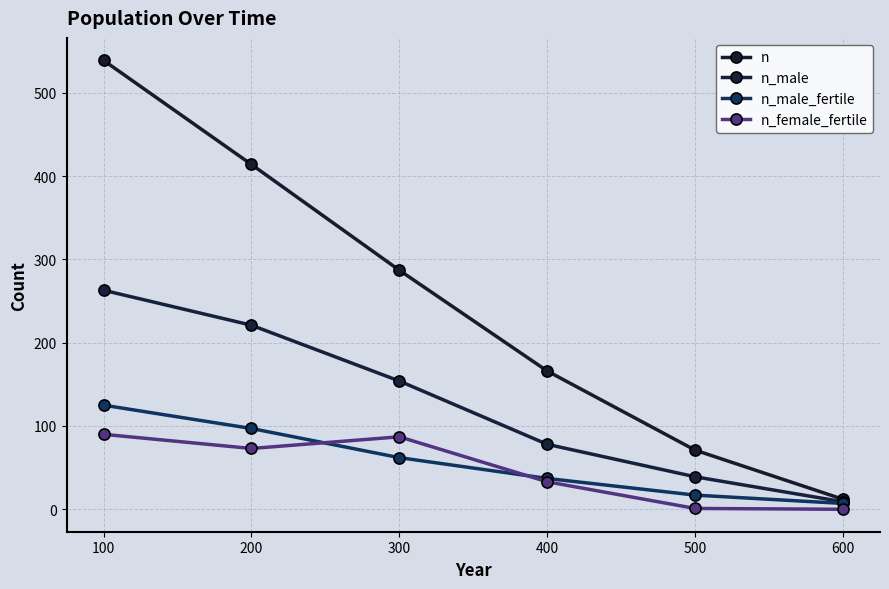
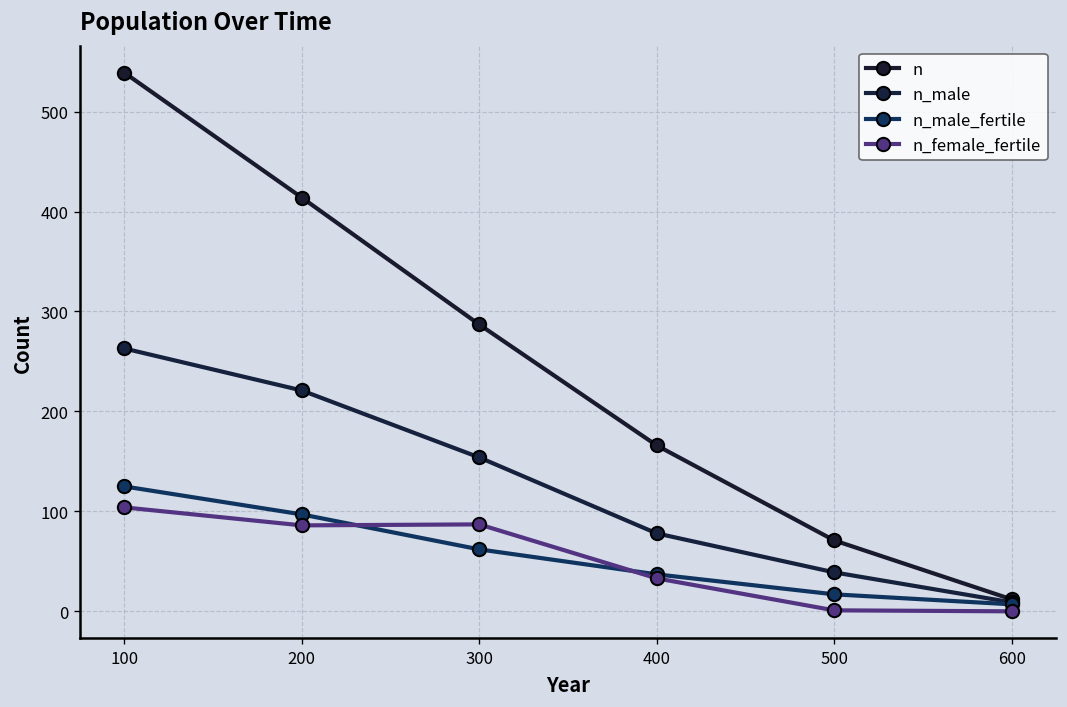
n_female_fertile, 100: 90 -> 100
n_female_fertile, 200: 70 -> 90
